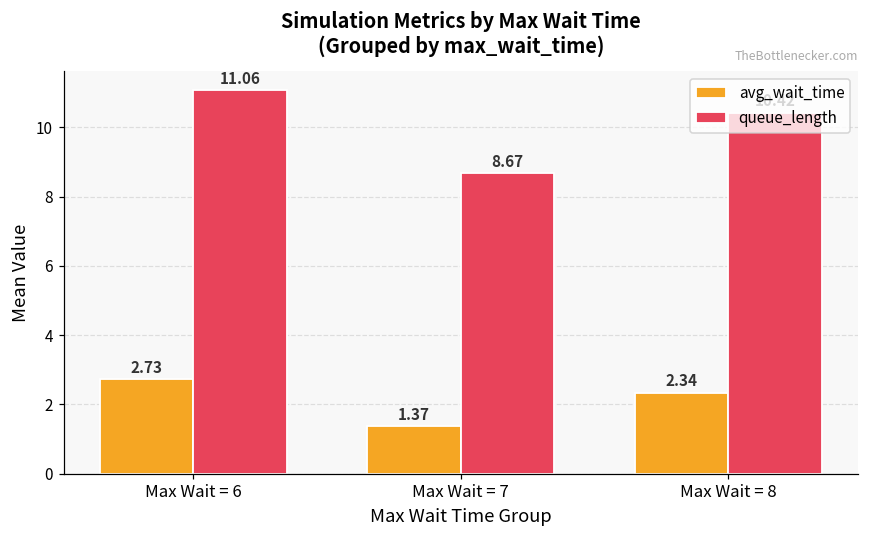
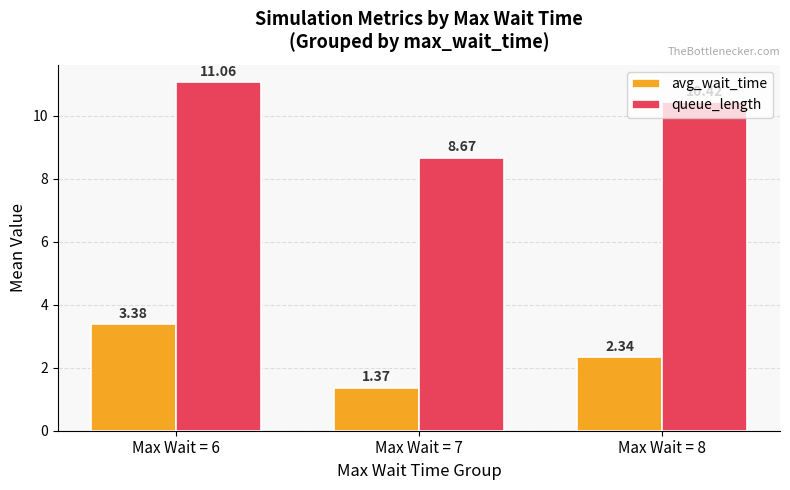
avg_wait_time, Max Wait = 6: 2.73 -> 3.38
